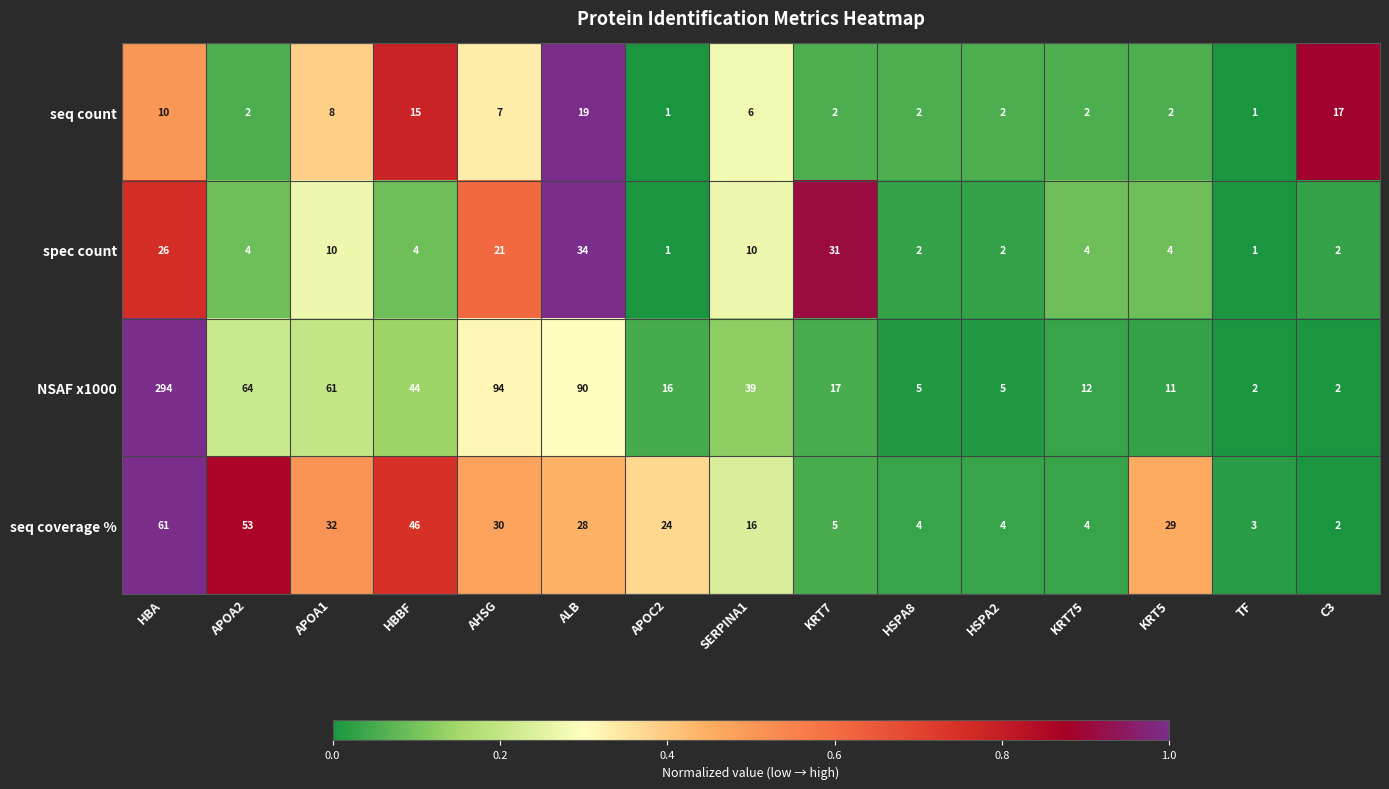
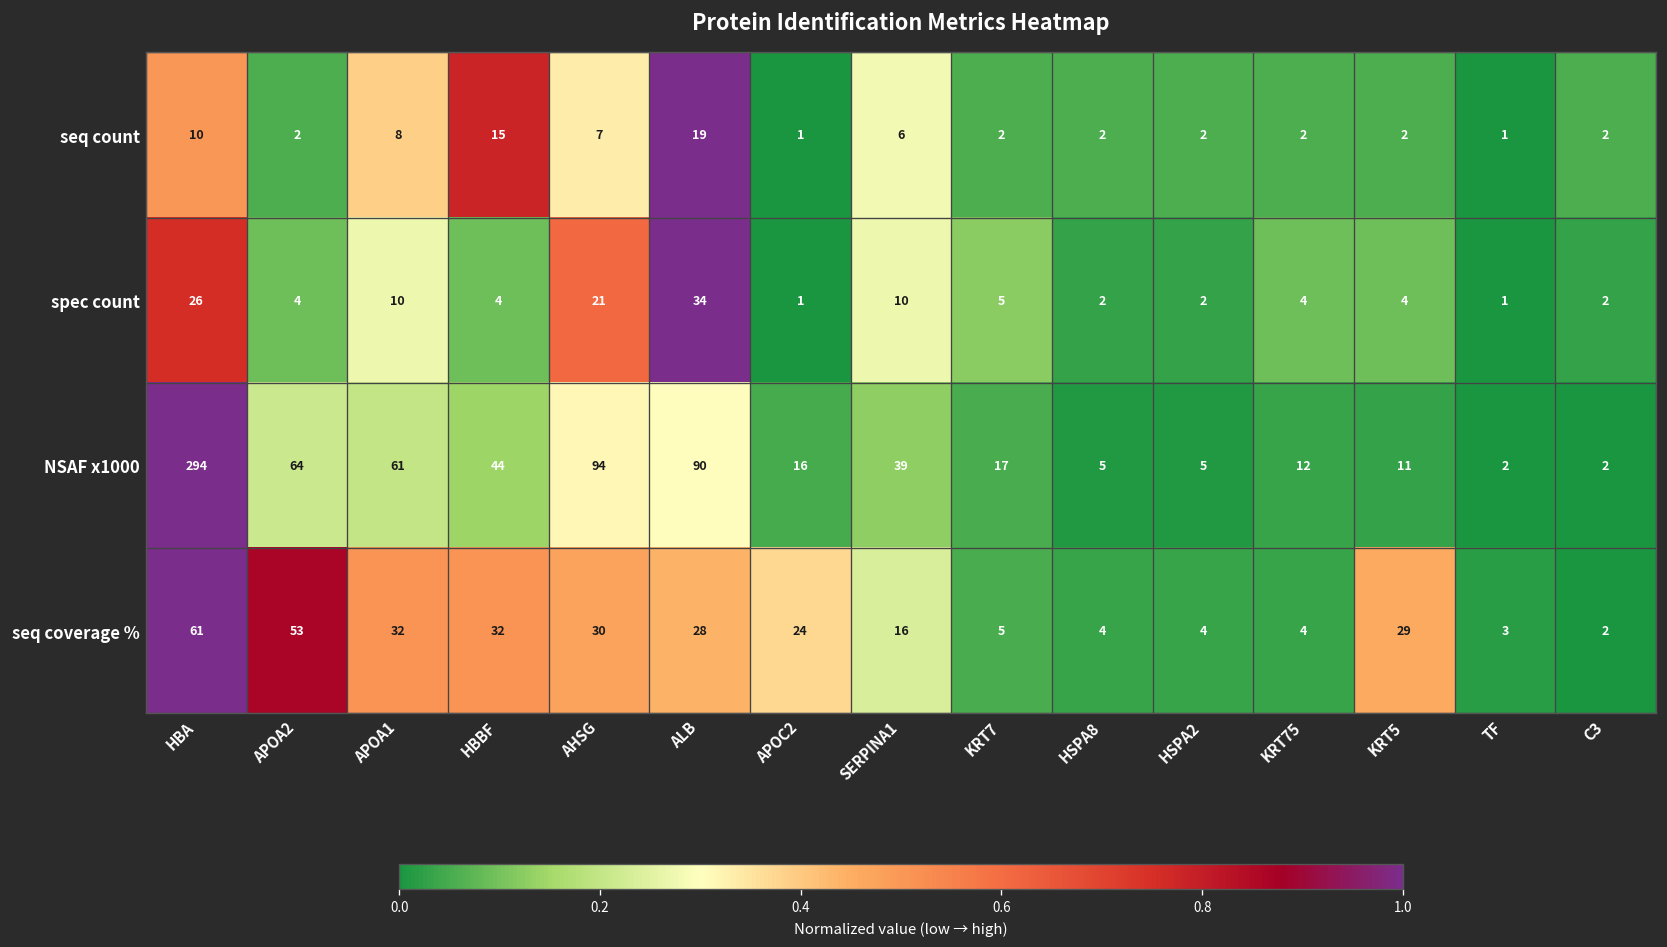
seq count, C3: 17 -> 2
spec count, KRT7: 31 -> 5
seq coverage %, HBBF: 46 -> 32
